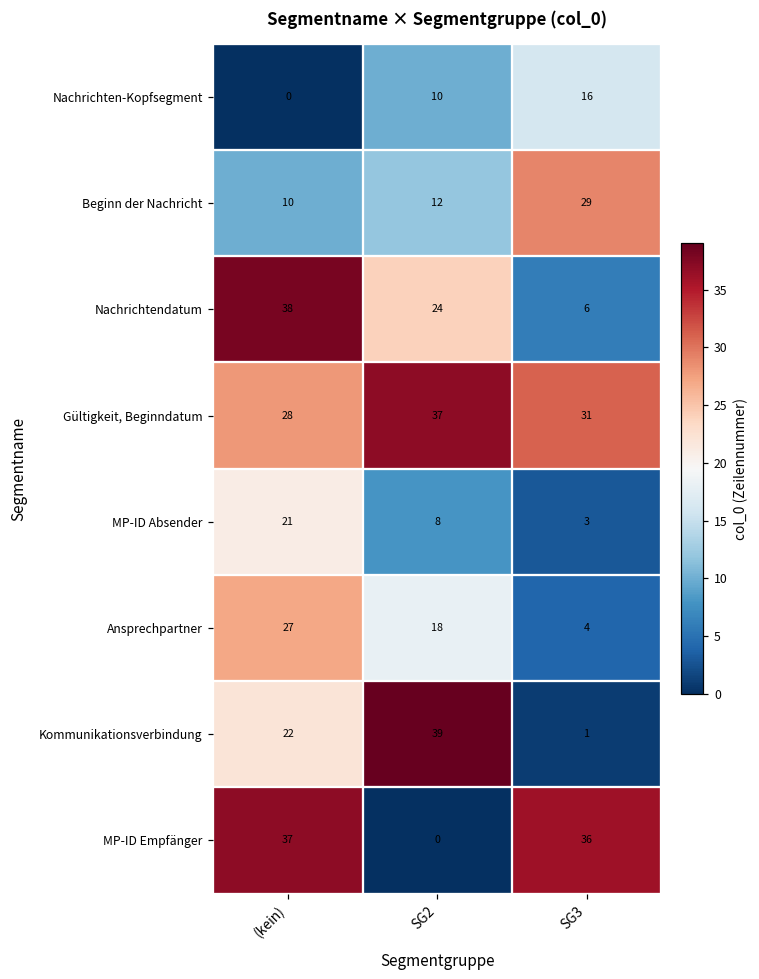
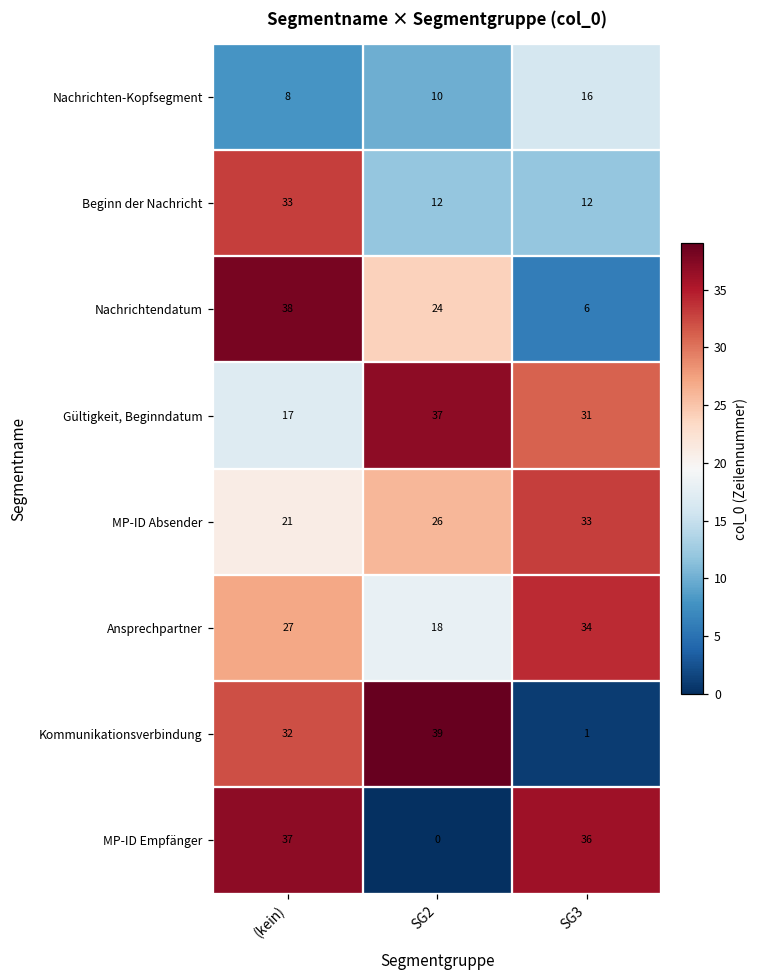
Nachrichten-Kopfsegment, (kein): 0 -> 8
Beginn der Nachricht, (kein): 10 -> 33
Beginn der Nachricht, SG3: 29 -> 12
Gültigkeit, Beginndatum, (kein): 28 -> 17
MP-ID Absender, SG2: 8 -> 26
MP-ID Absender, SG3: 3 -> 33
Ansprechpartner, SG3: 4 -> 34
Kommunikationsverbindung, (kein): 22 -> 32
